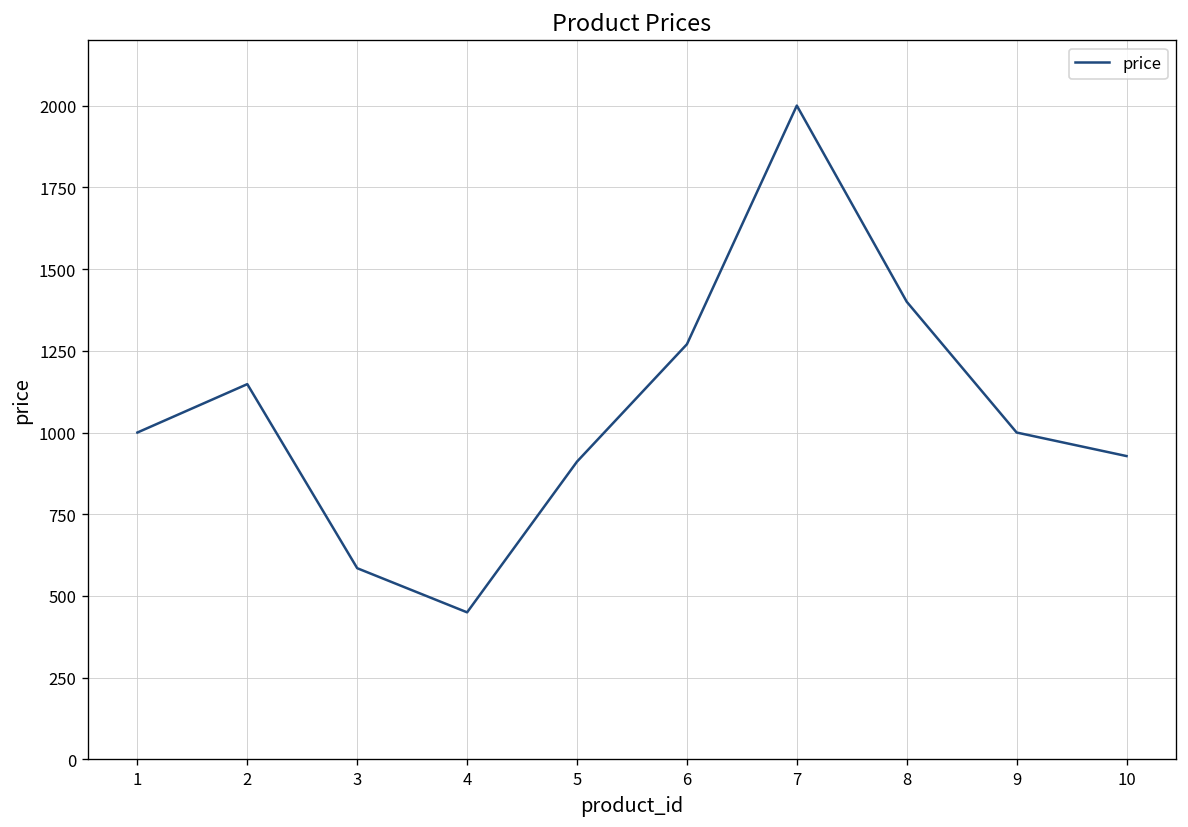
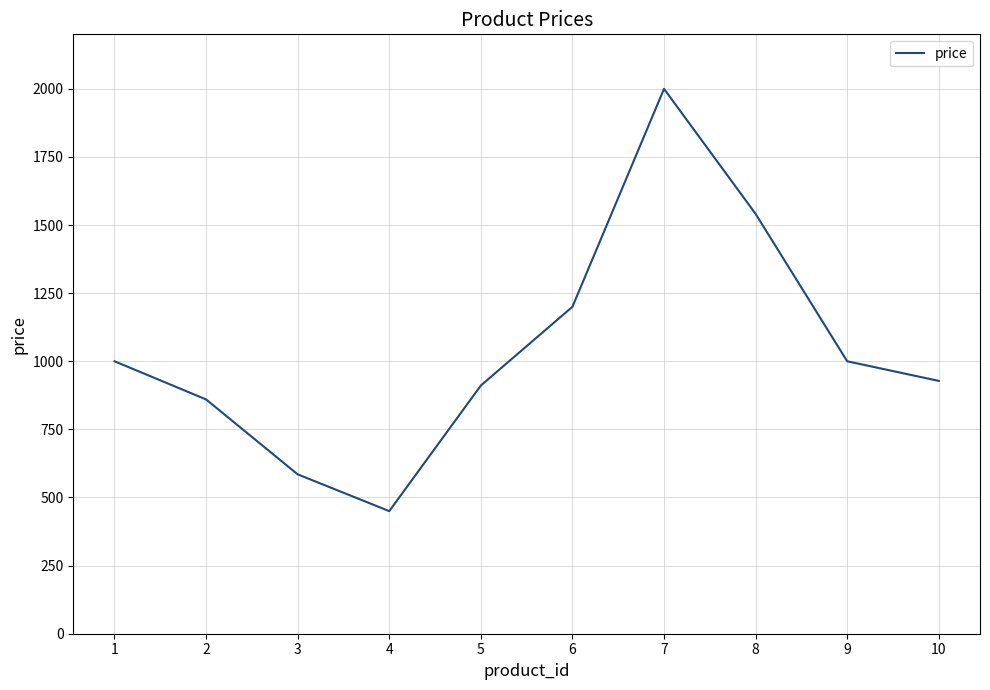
2: 1150 -> 860
6: 1270 -> 1200
8: 1400 -> 1540
